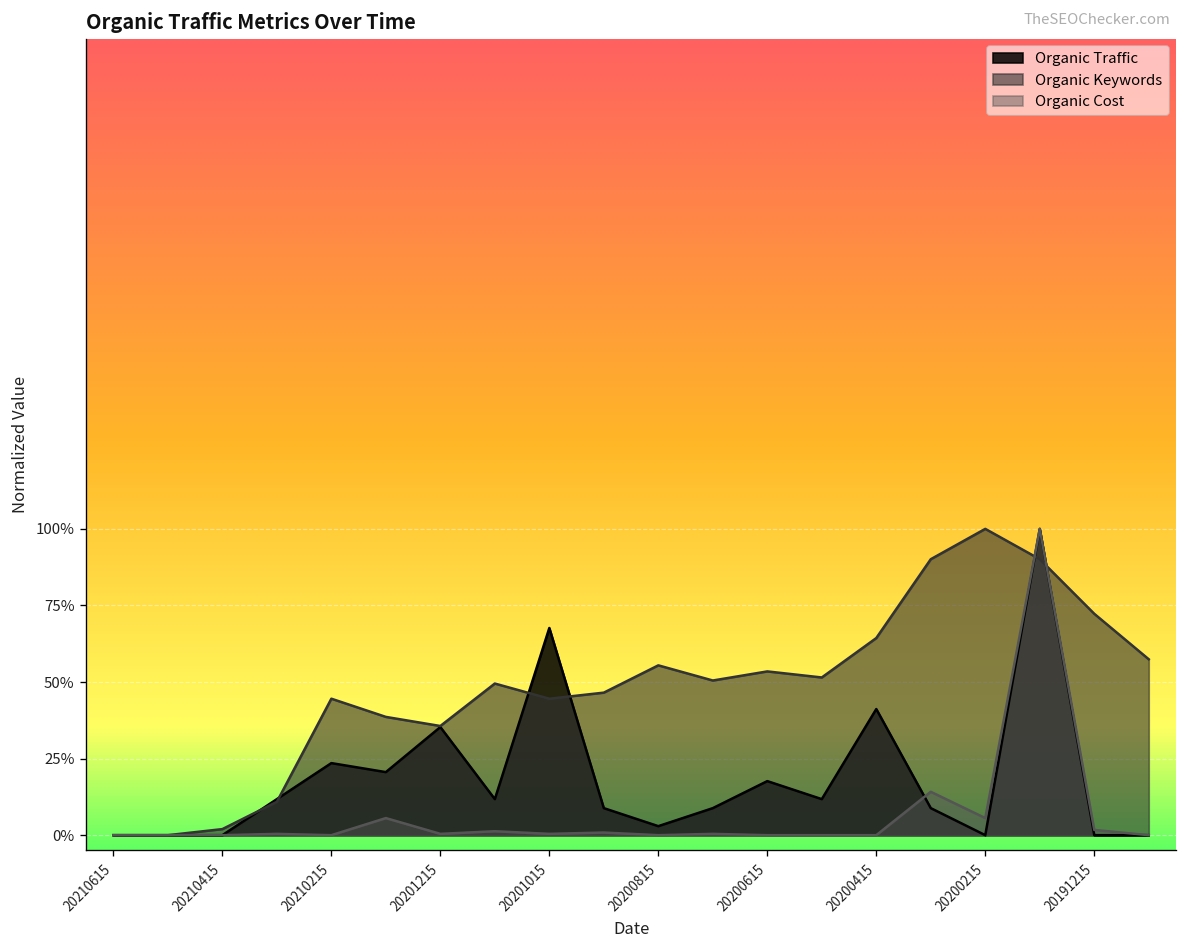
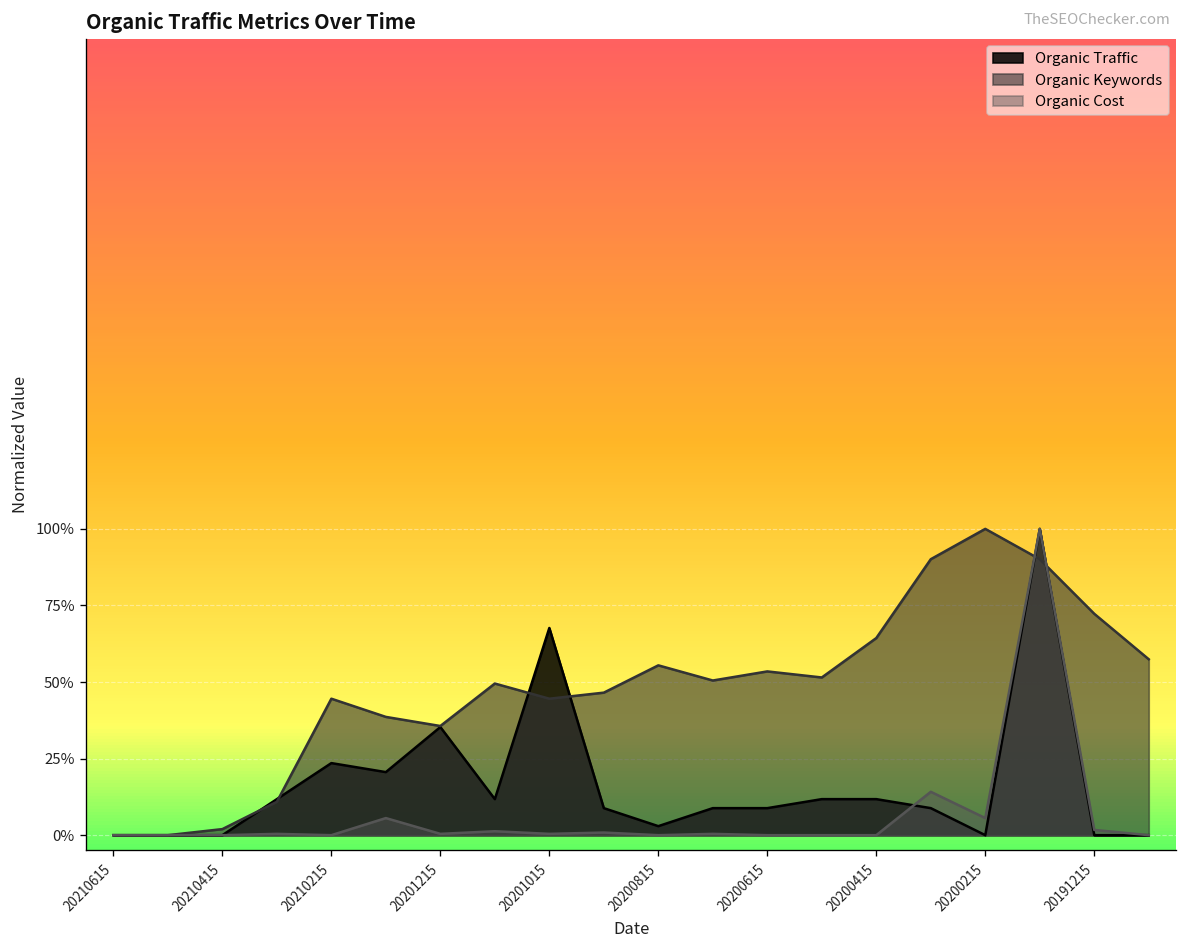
Organic Traffic, 20200615: 18% -> 9%
Organic Traffic, 20200415: 41% -> 12%
